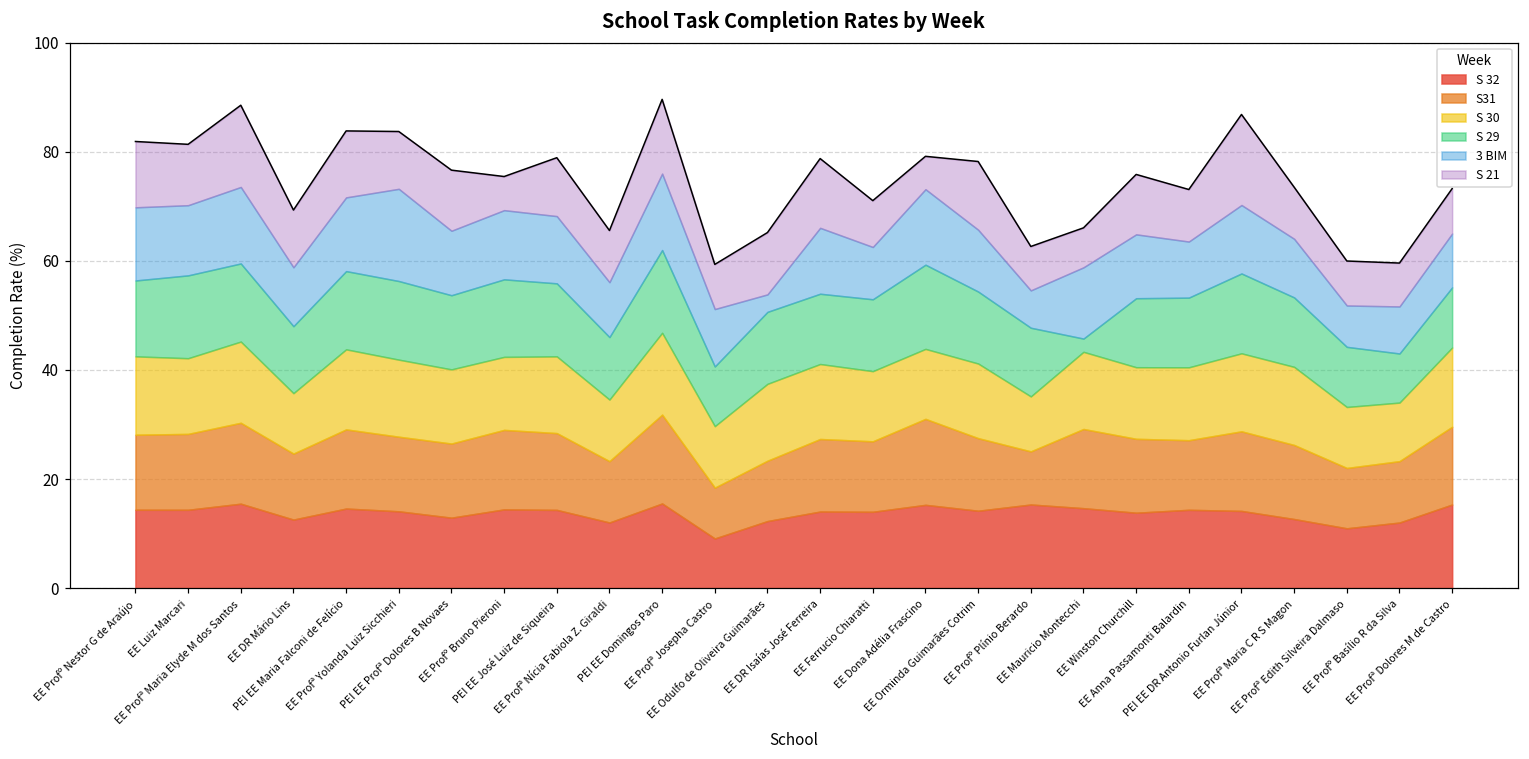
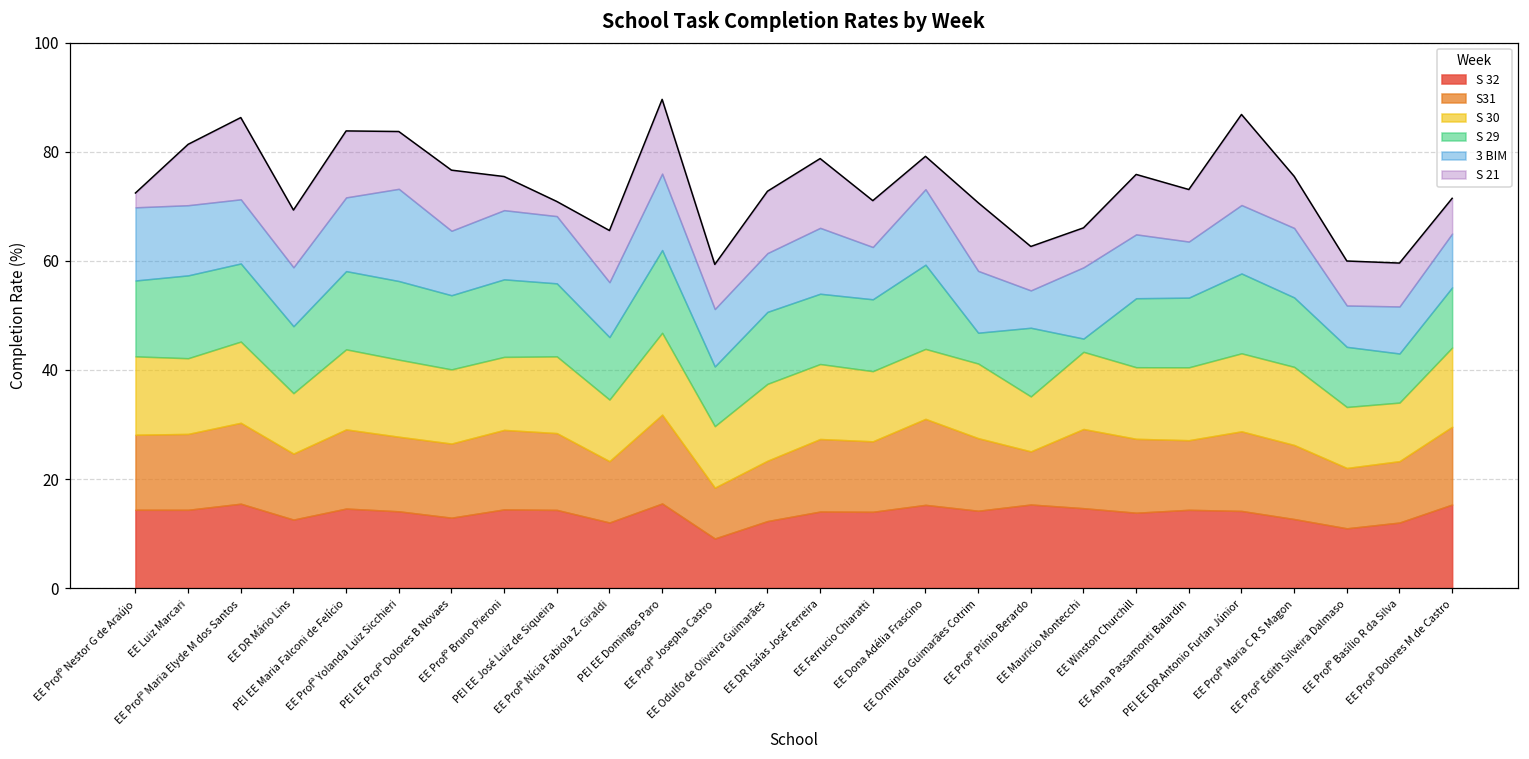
S 21, EE Profº Nestor G de Araújo: 12 -> 3
3 BIM, EE Profª Maria Elyde M dos Santos: 14 -> 12
S 21, PEI EE José Luiz de Siqueira: 11 -> 3
3 BIM, EE Odulfo de Oliveira Guimarães: 3 -> 11
S 29, EE Orminda Guimarães Cotrim: 13 -> 6
3 BIM, EE Profª Maria C R S Magon: 11 -> 13
S 21, EE Profª Dolores M de Castro: 8 -> 6
